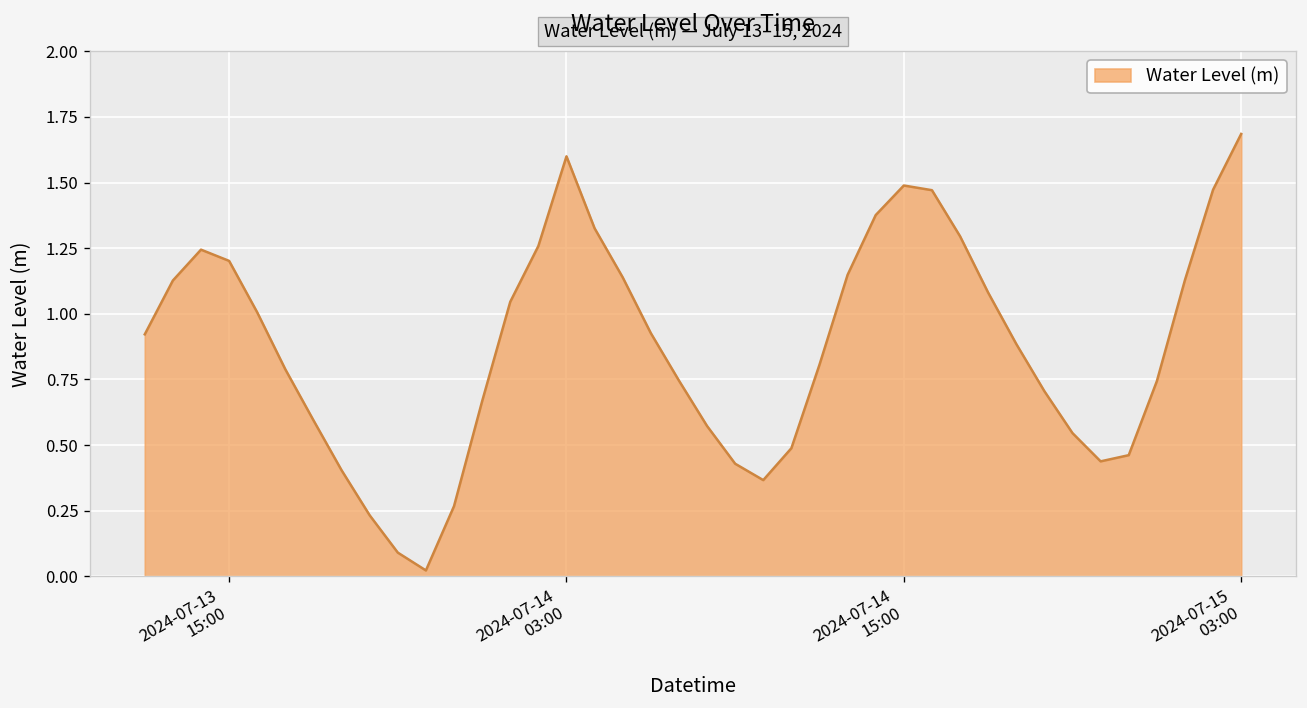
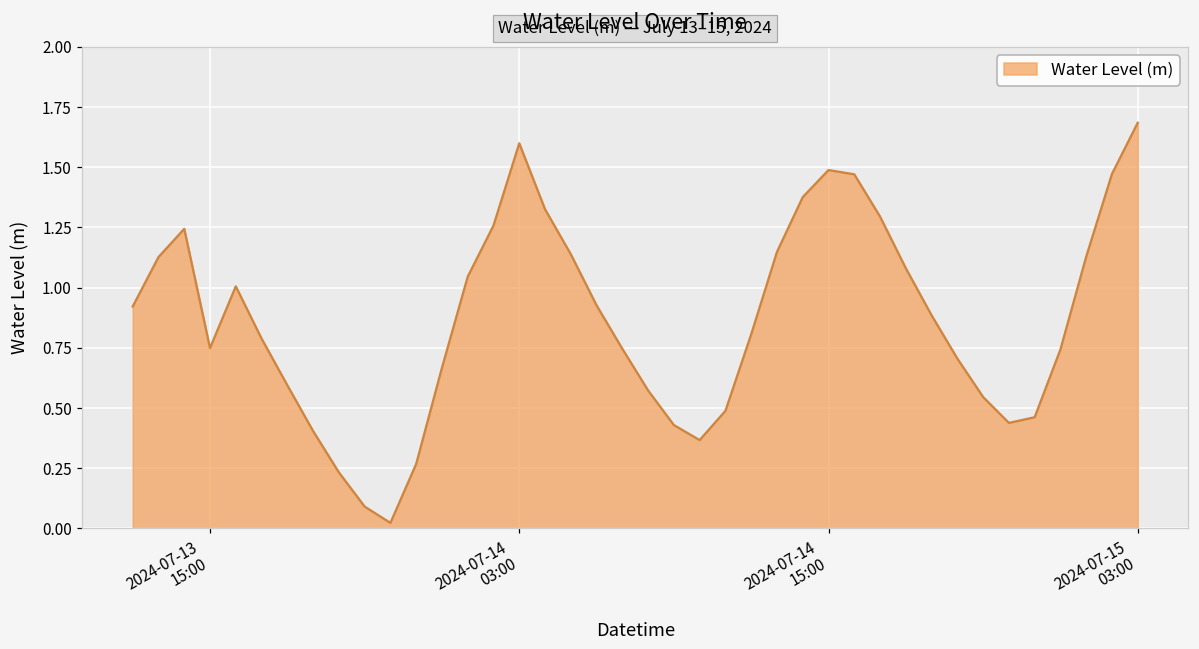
2024-07-13 15:00: 1.20 -> 0.75
